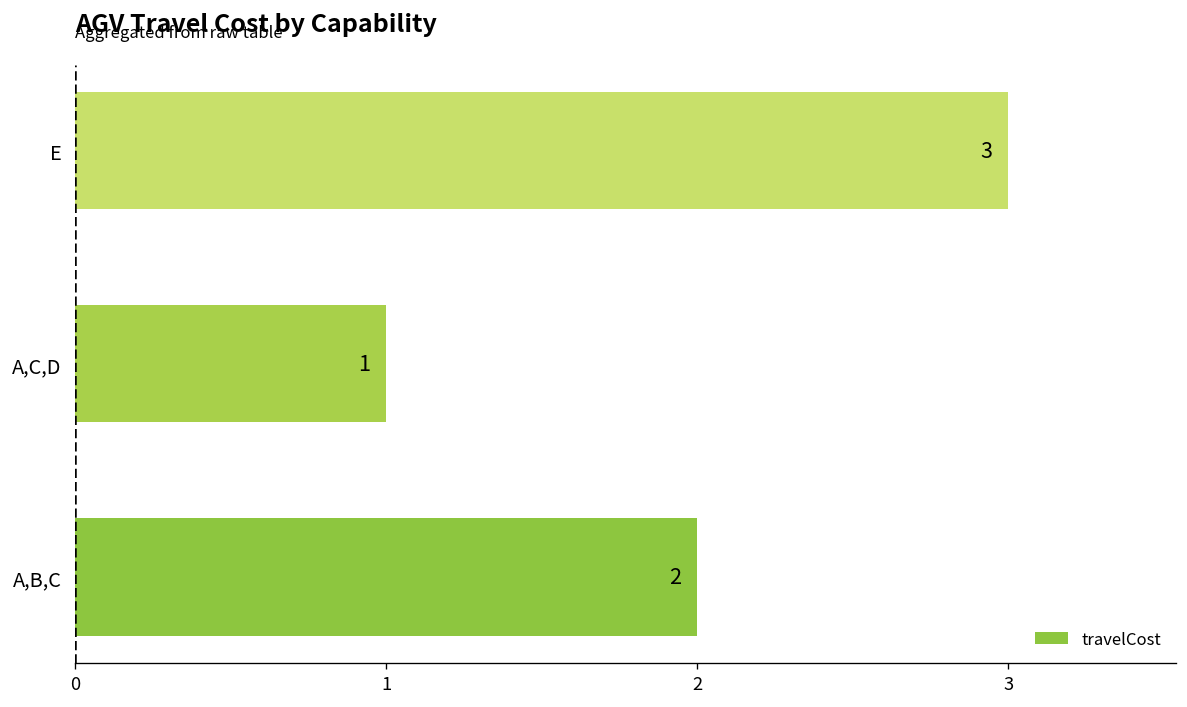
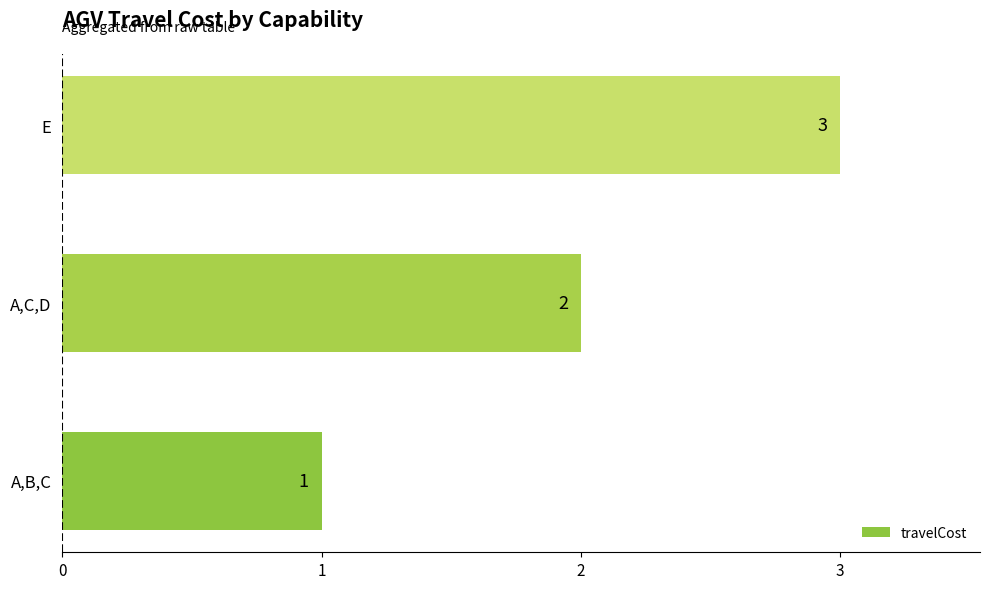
A,C,D: 1 -> 2
A,B,C: 2 -> 1
